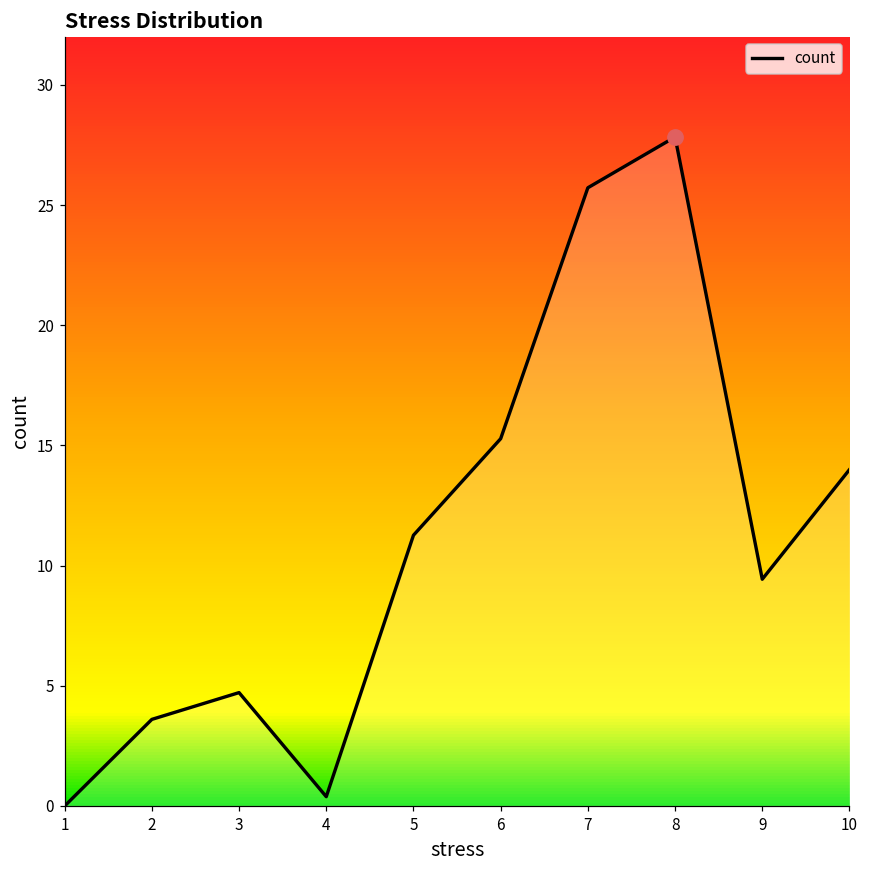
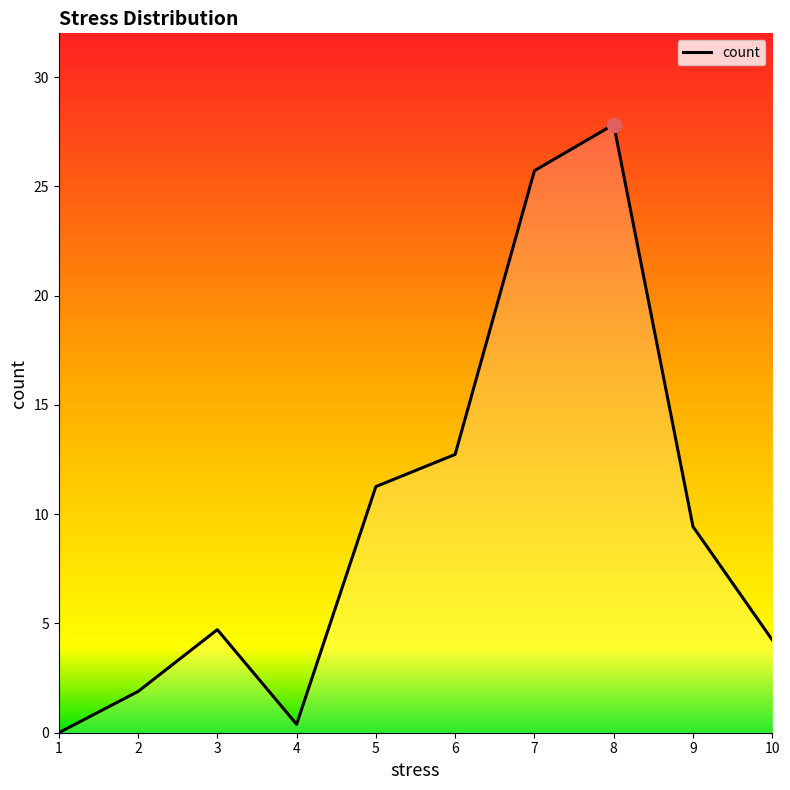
count, 2: 3.6 -> 1.9
count, 6: 15.3 -> 12.7
count, 10: 14.0 -> 4.2
